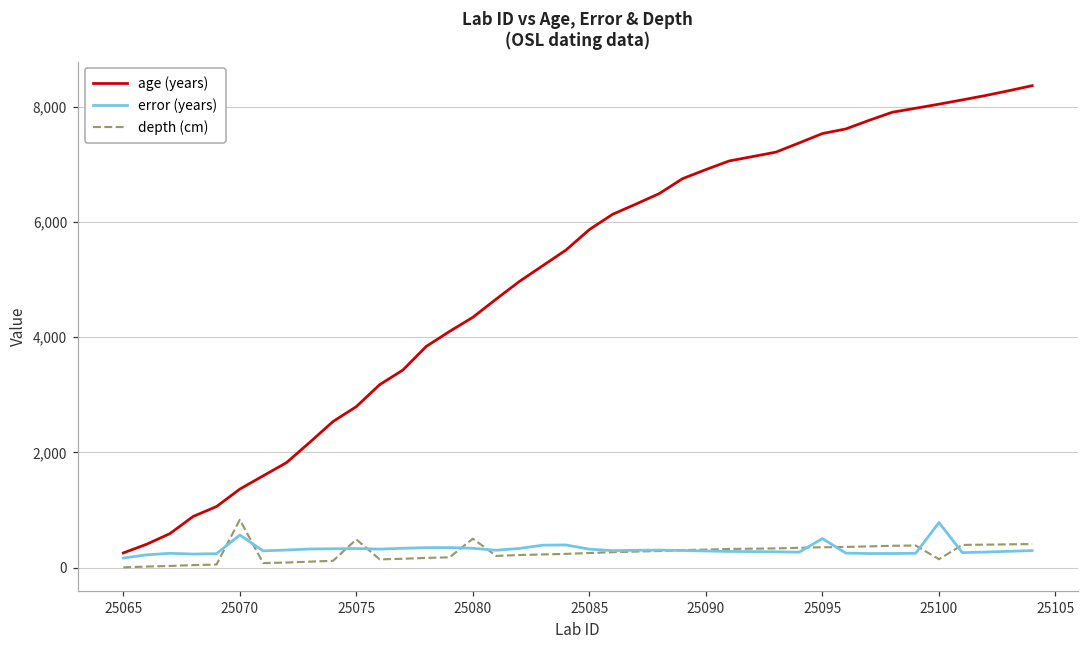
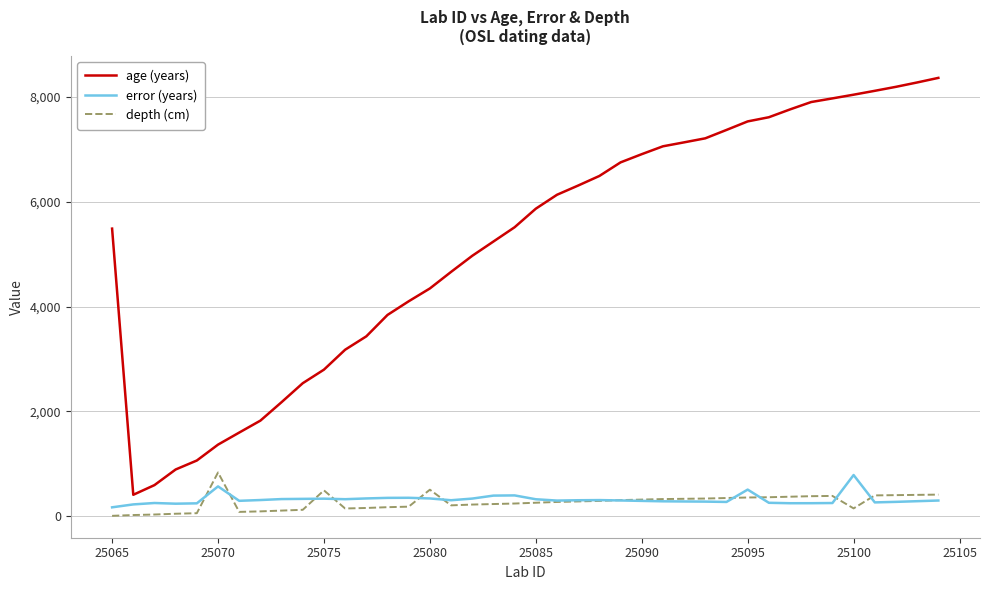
age (years), 25065: 300 -> 5,500
